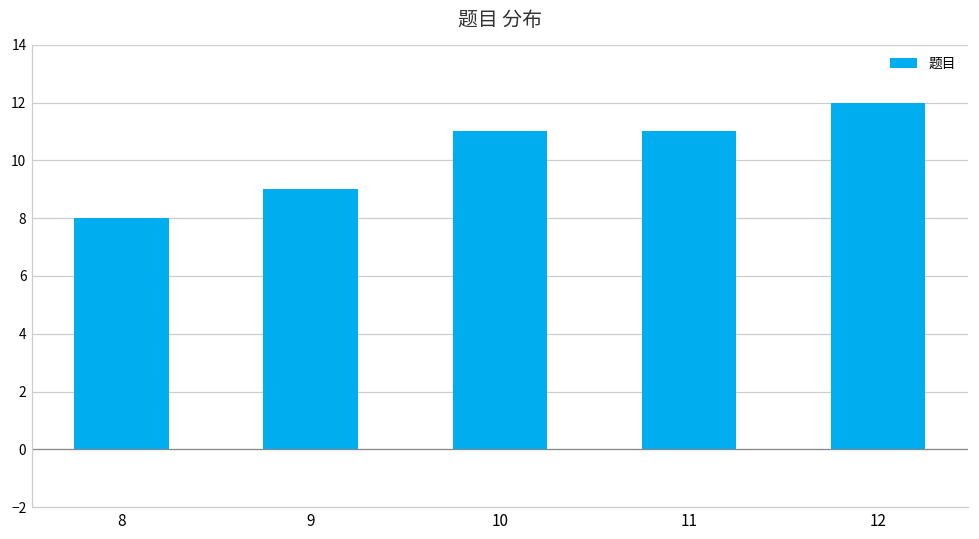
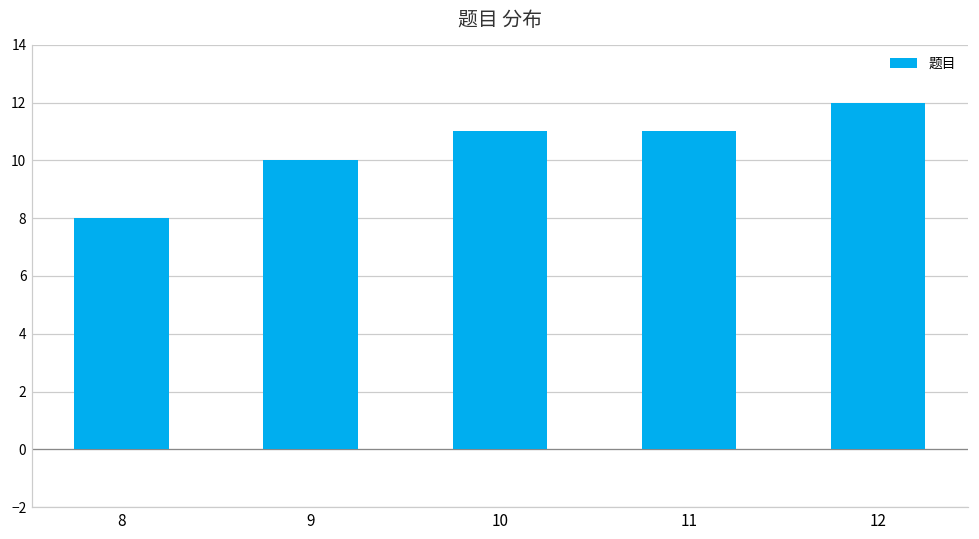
9: 9 -> 10
